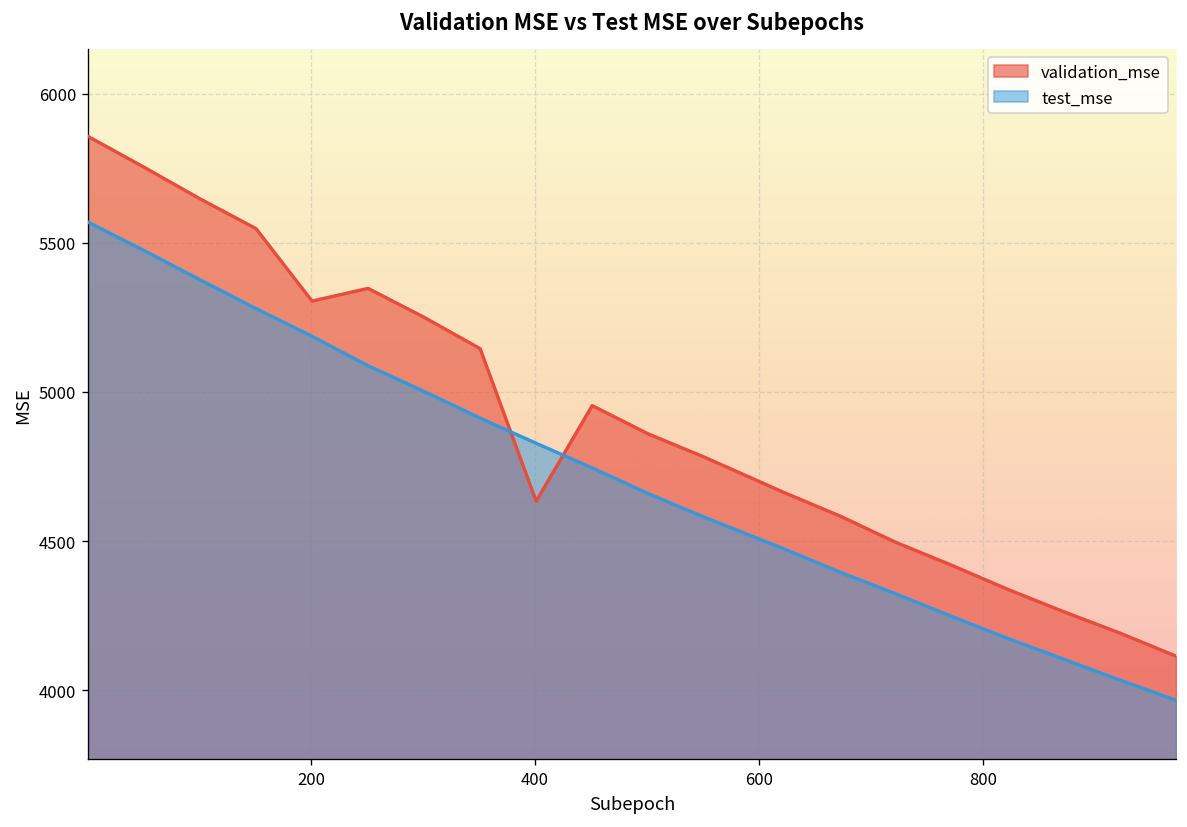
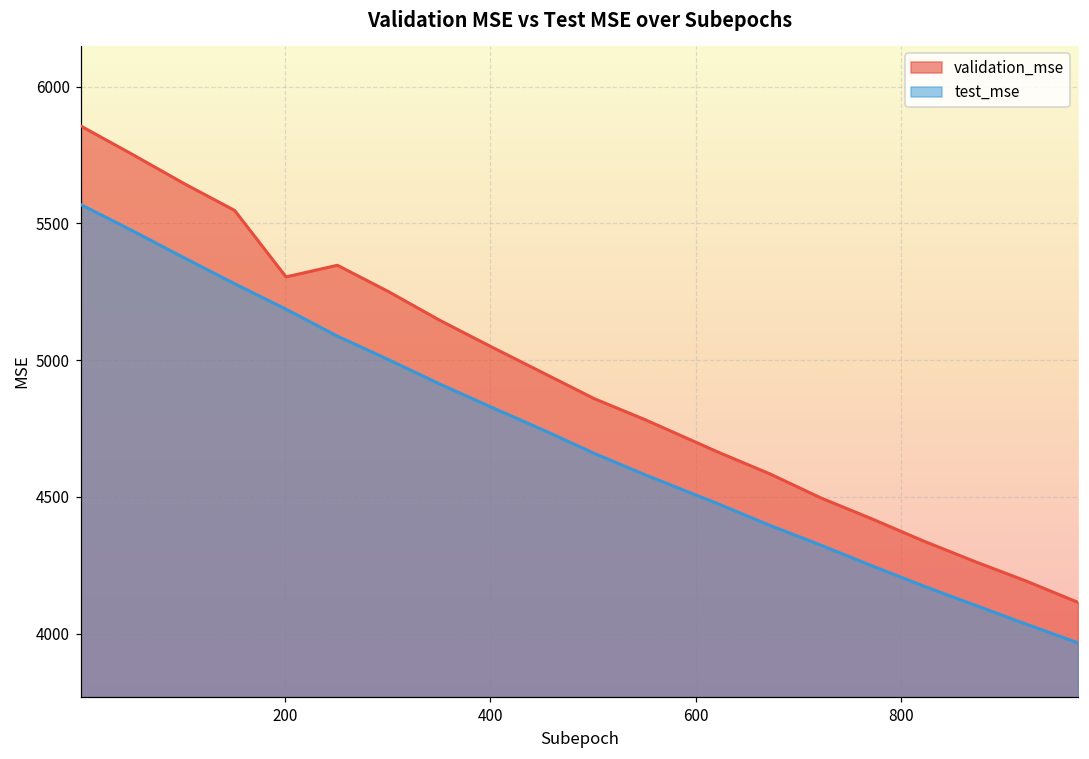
validation_mse, 400: 4630 -> 5050
